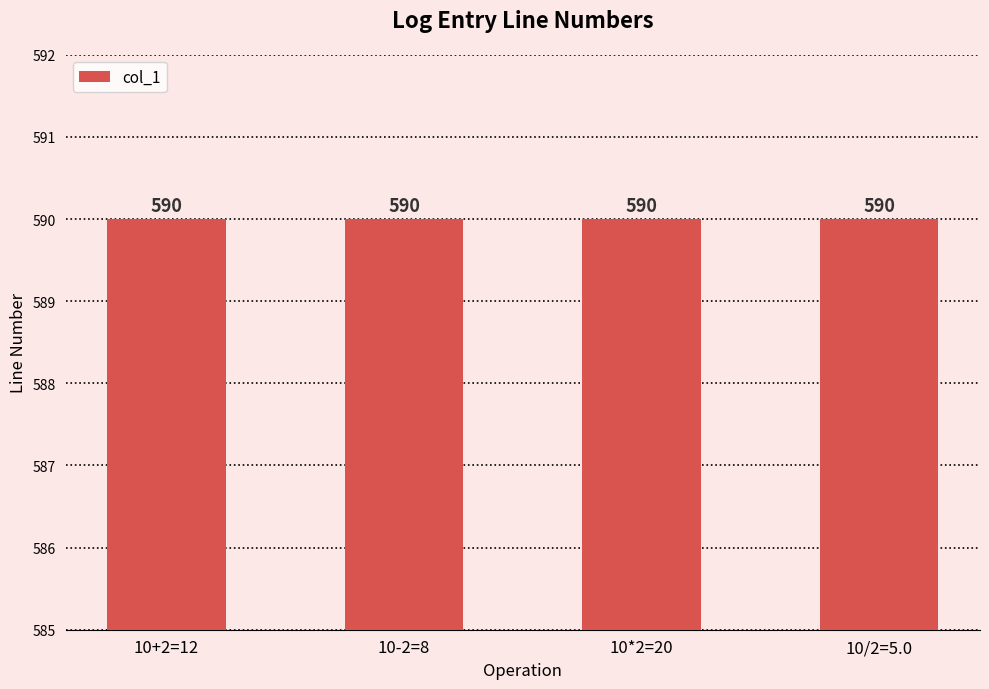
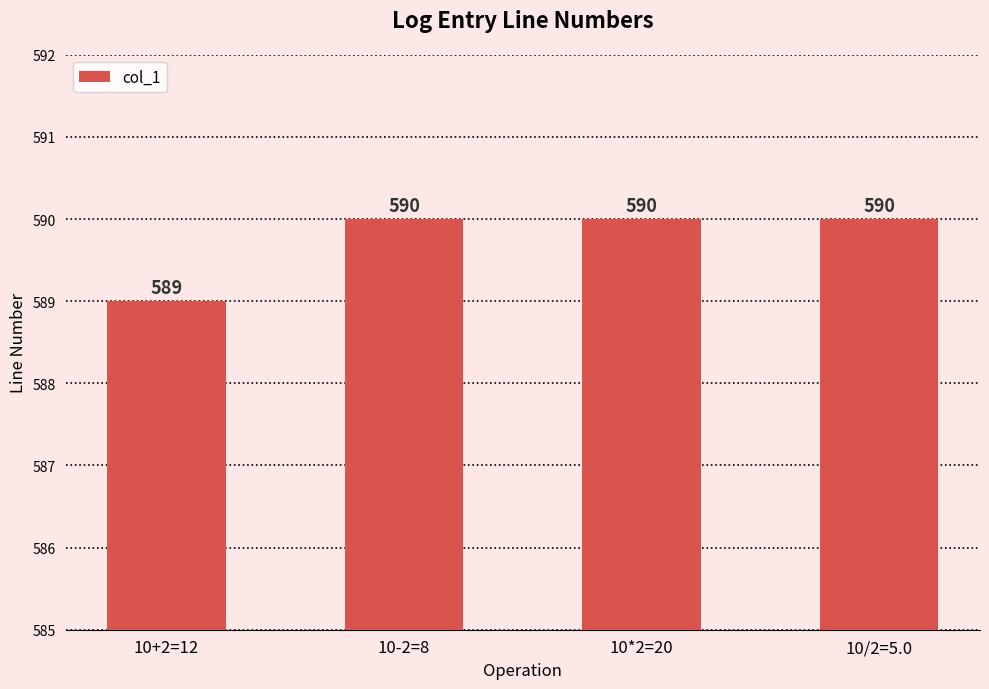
10+2=12: 590 -> 589
